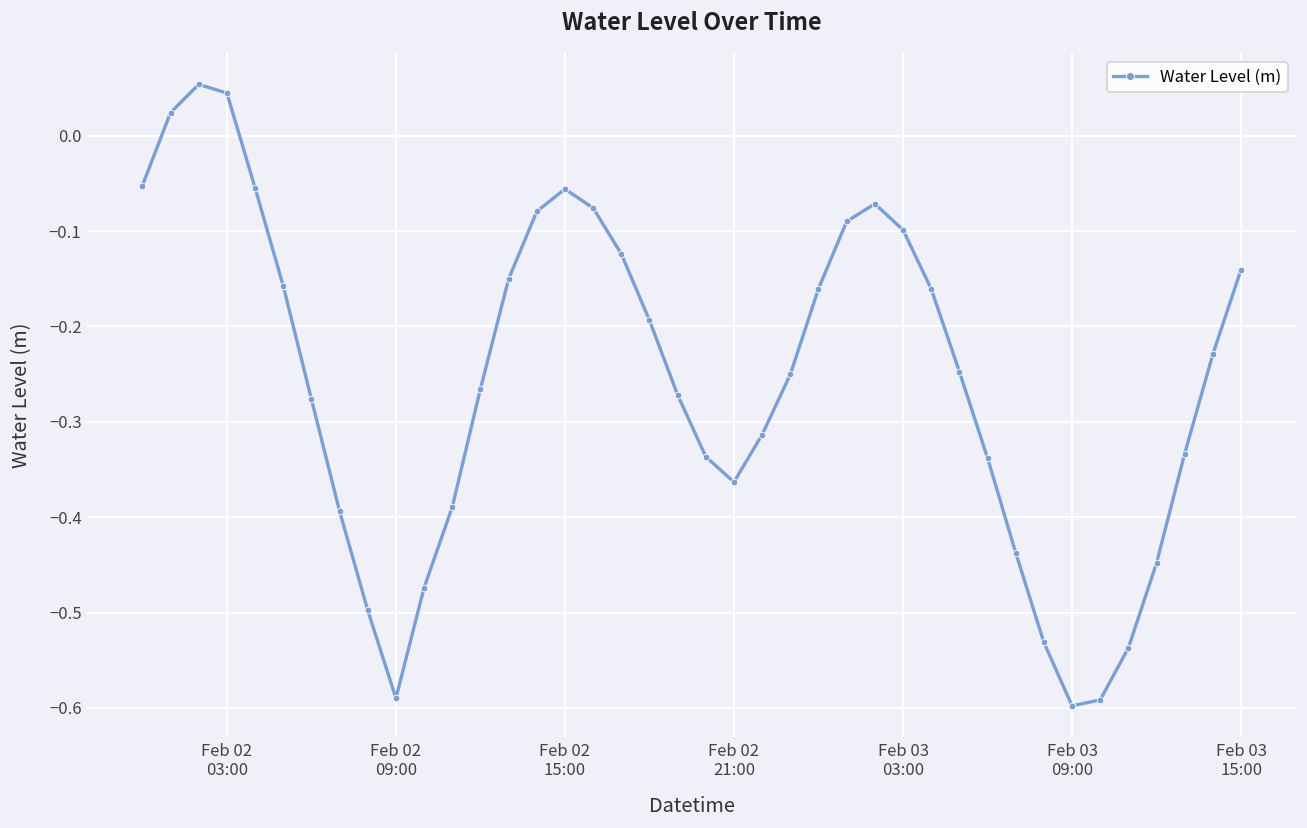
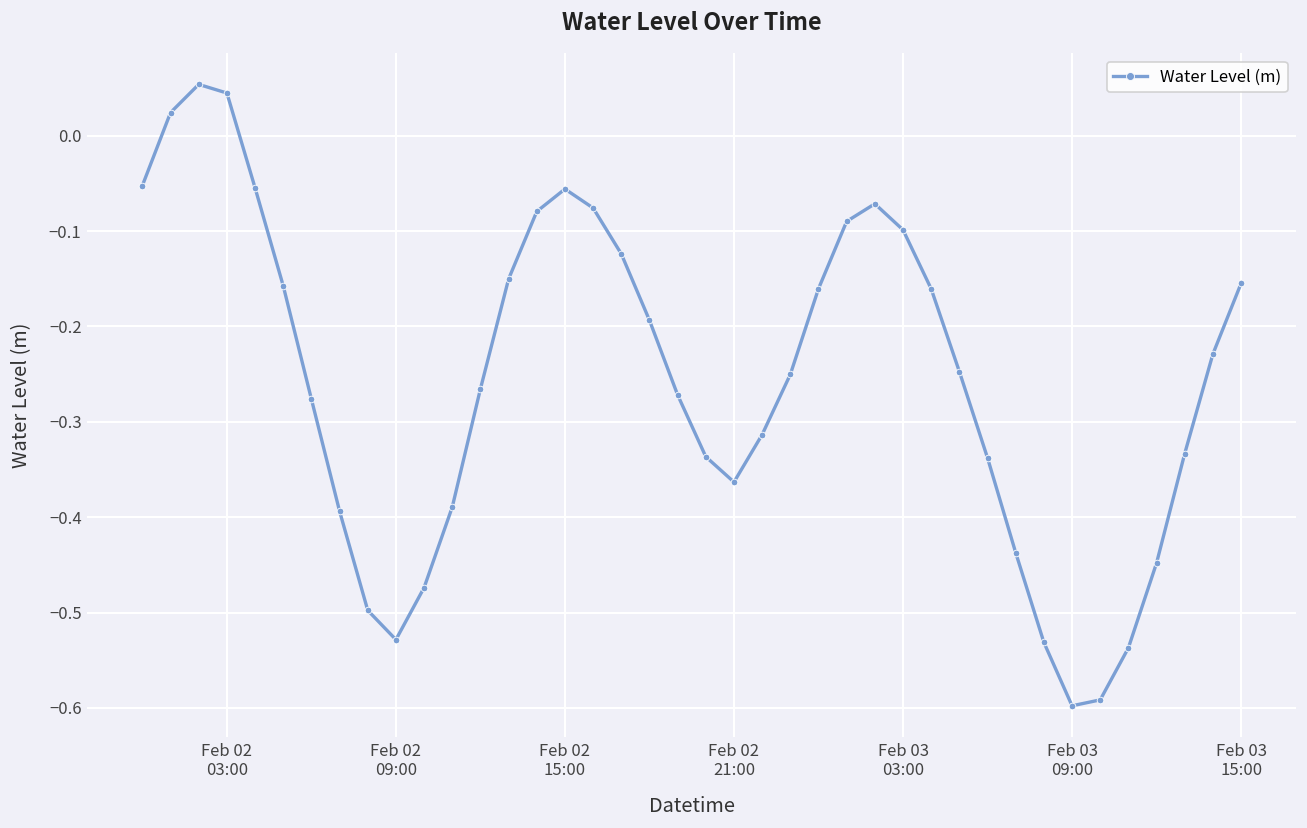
Feb 02 09:00: -0.59 -> -0.53
Feb 03 15:00: -0.14 -> -0.15
